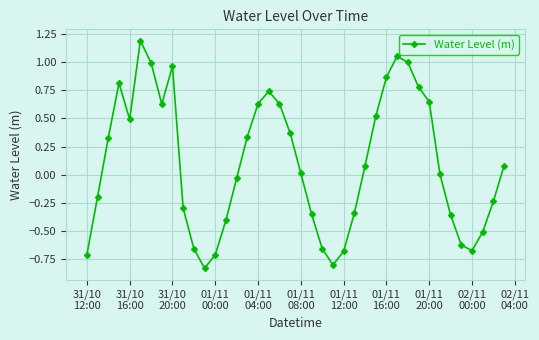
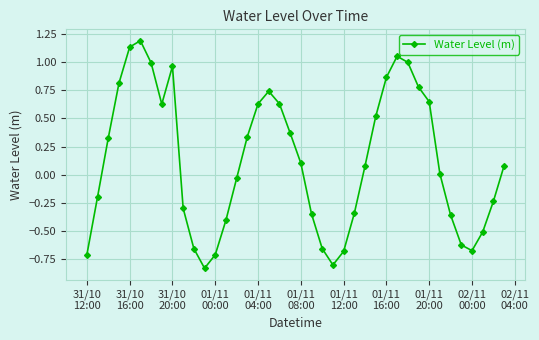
31/10 16:00: 0.49 -> 1.14
01/11 08:00: 0.01 -> 0.10
